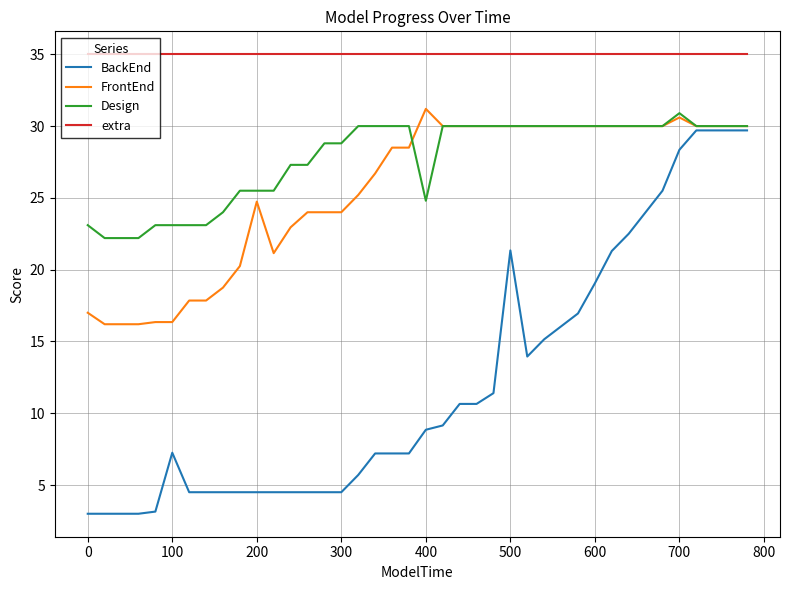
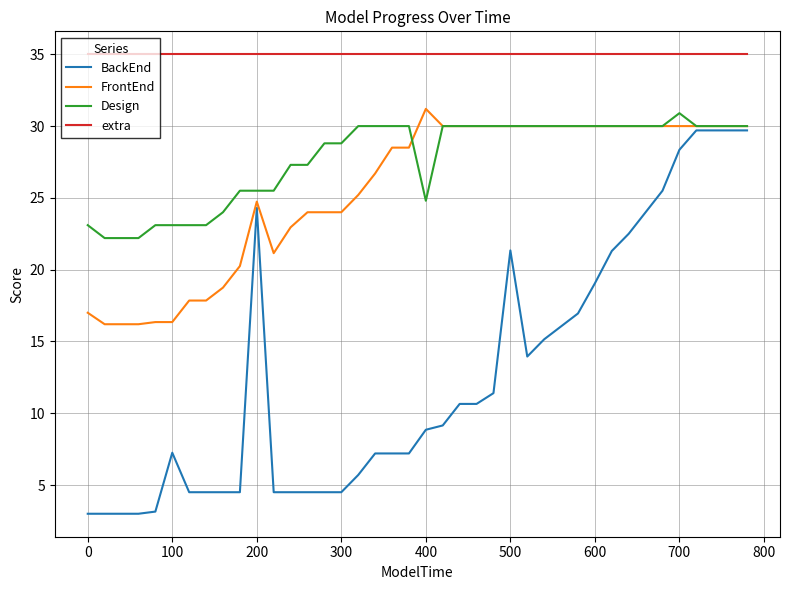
BackEnd, 200: 4.5 -> 24.3
FrontEnd, 700: 30.6 -> 30.0
